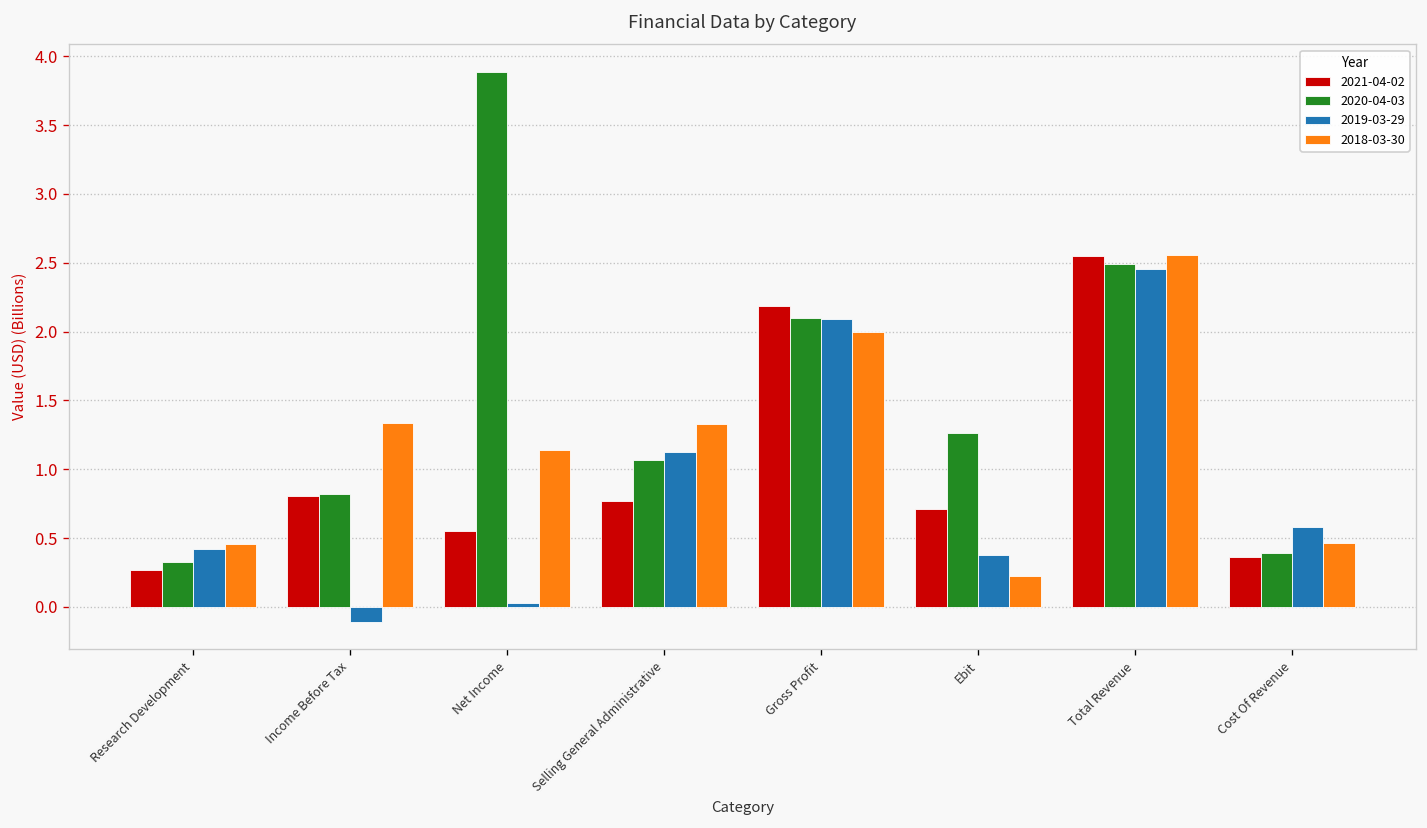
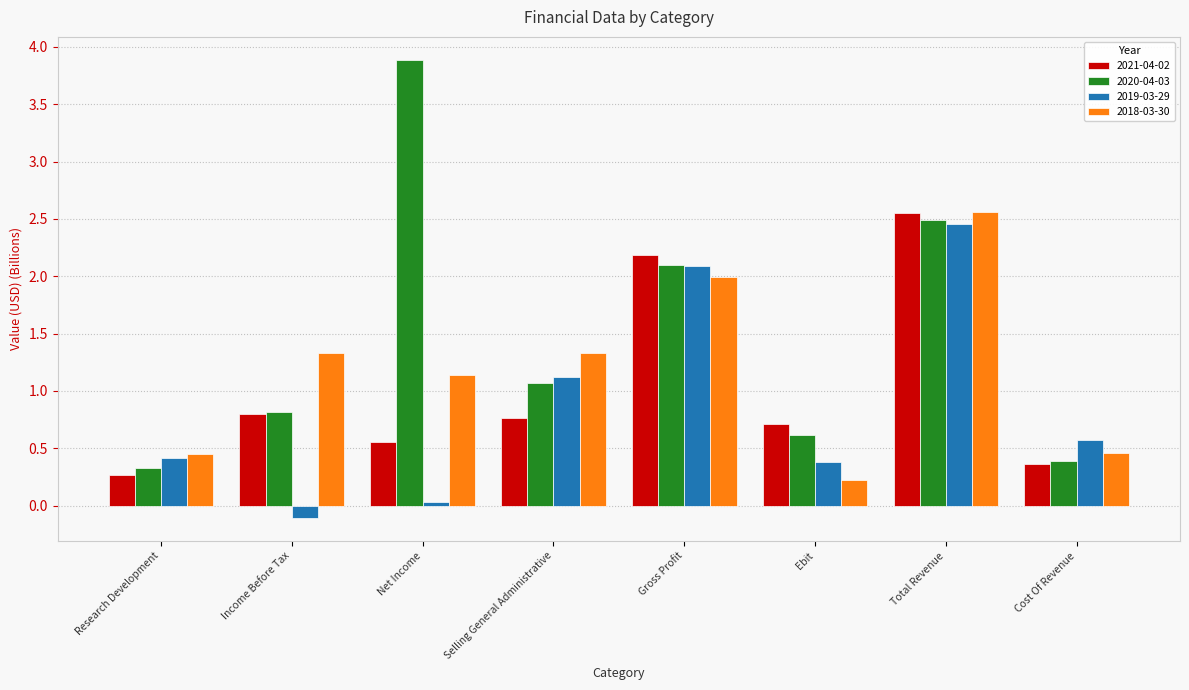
2020-04-03, Ebit: 1.27 -> 0.62
